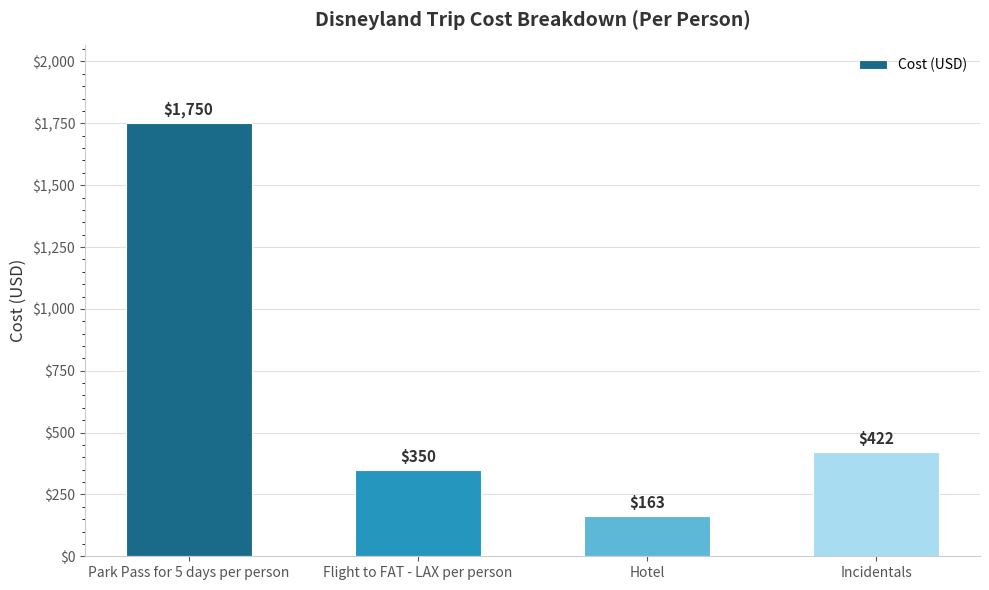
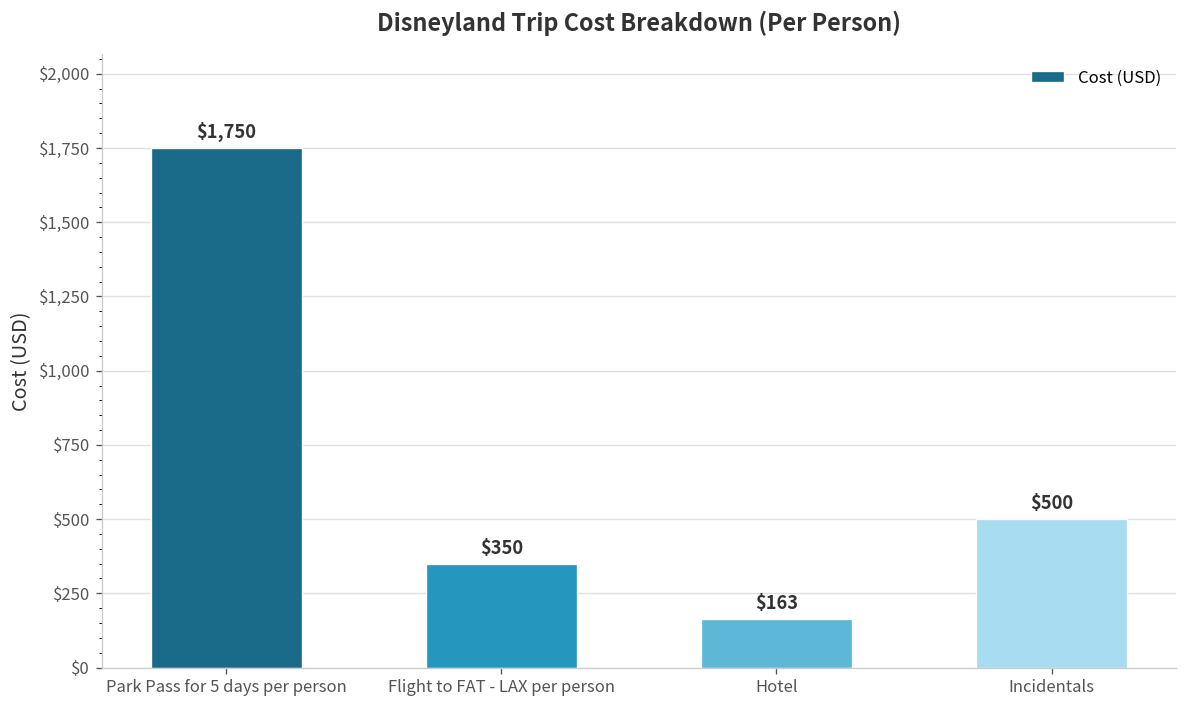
Incidentals: $422 -> $500
